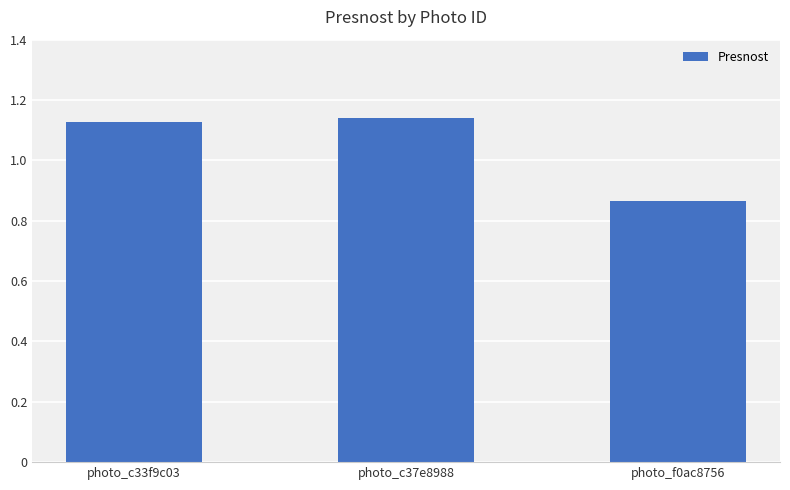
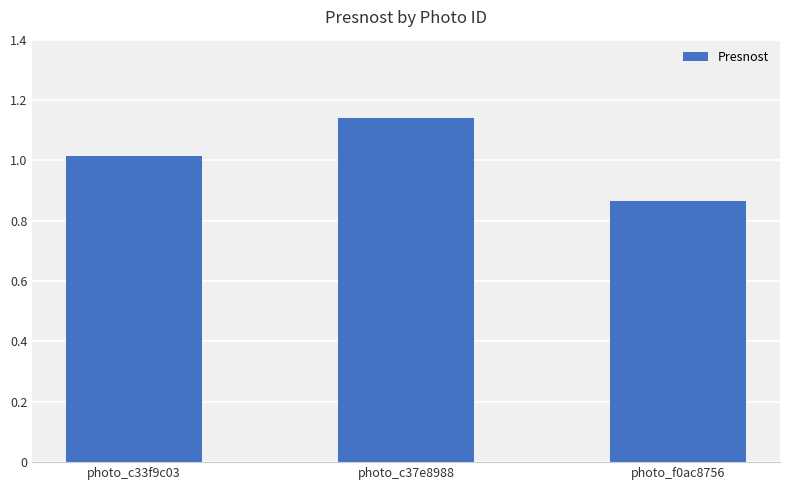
photo_c33f9c03: 1.13 -> 1.02
